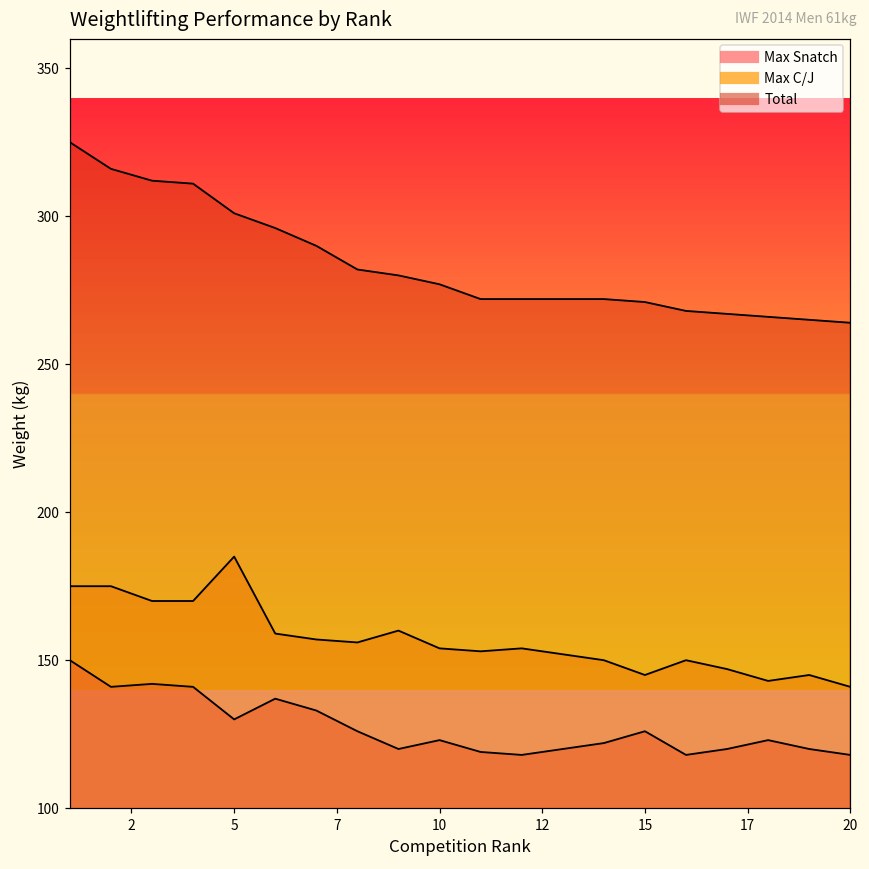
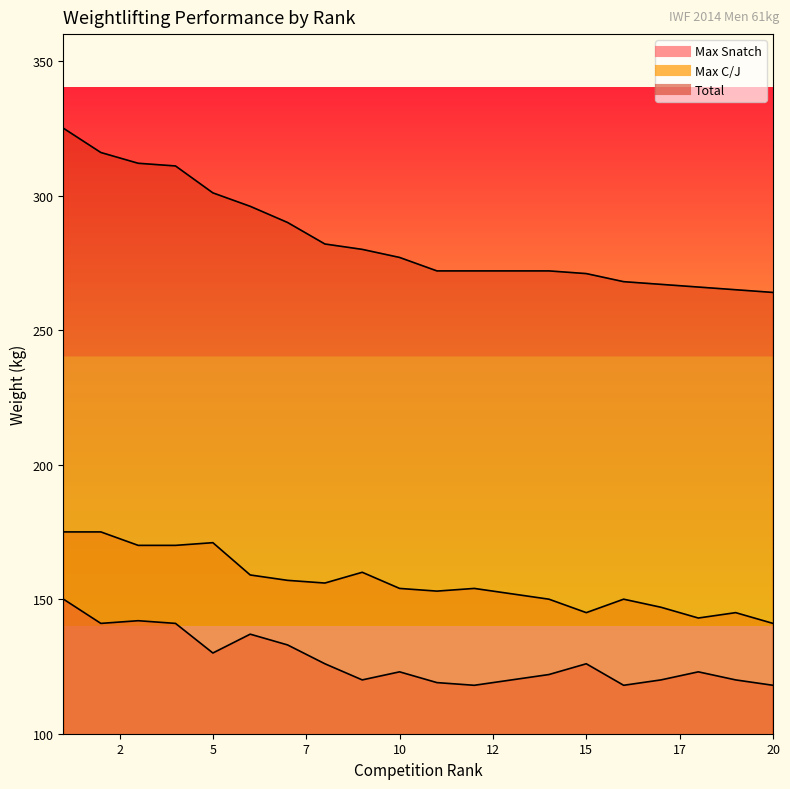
Max C/J, 5: 185 -> 171
